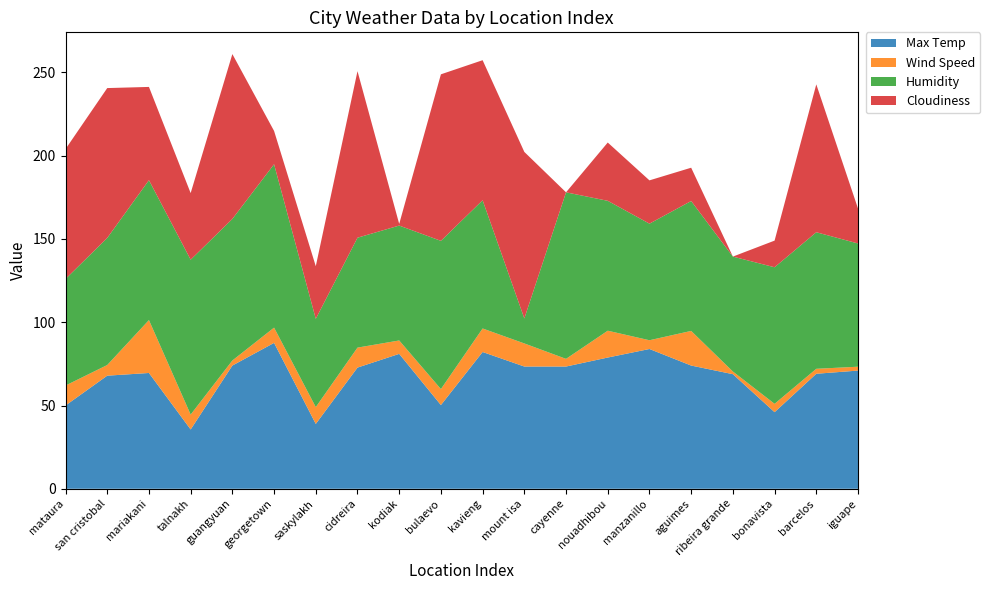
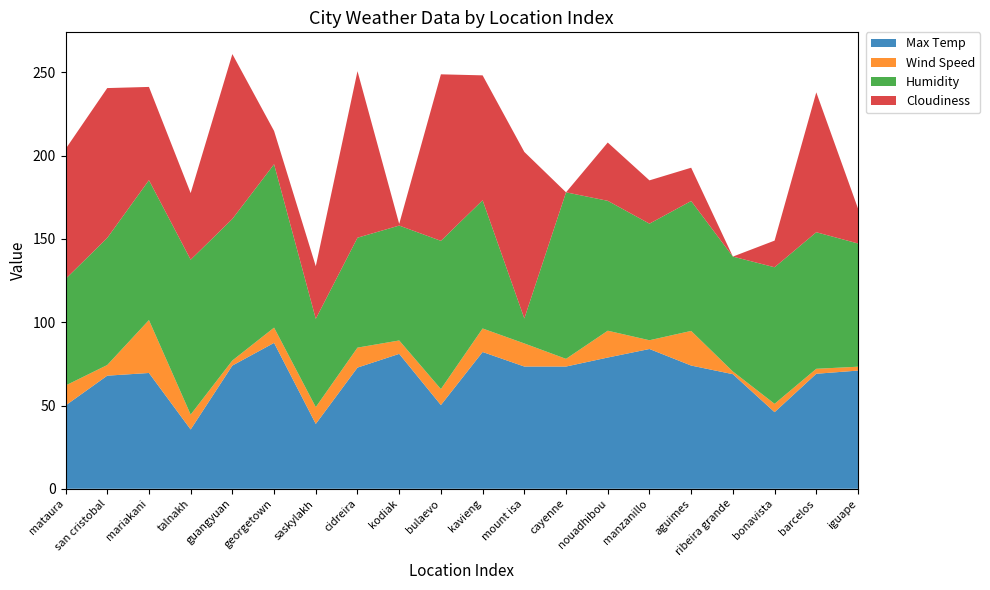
Cloudiness, kavieng: 84 -> 75
Cloudiness, barcelos: 89 -> 84
